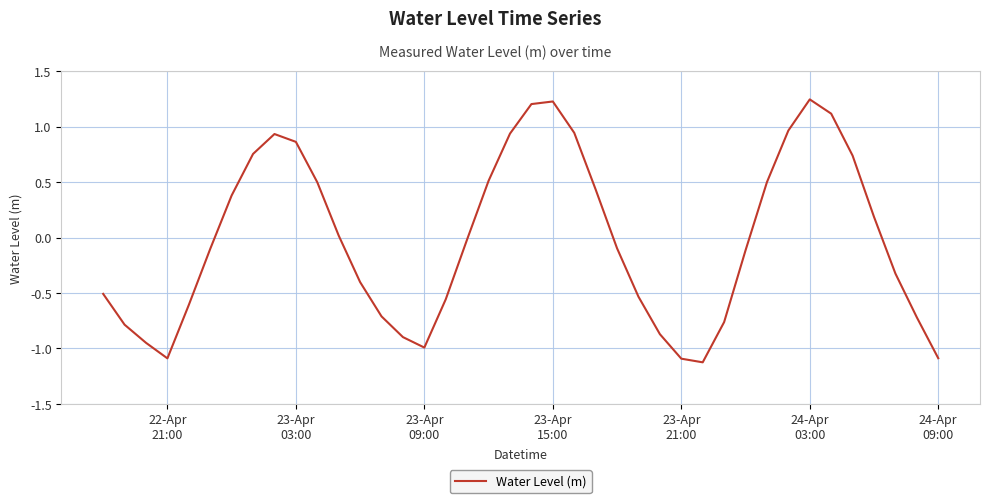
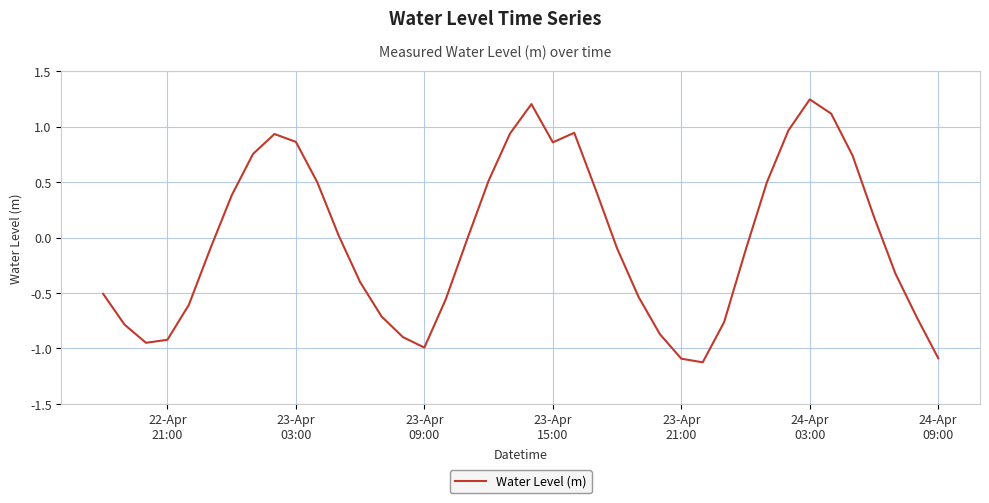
22-Apr 21:00: -1.09 -> -0.92
23-Apr 15:00: 1.23 -> 0.86
